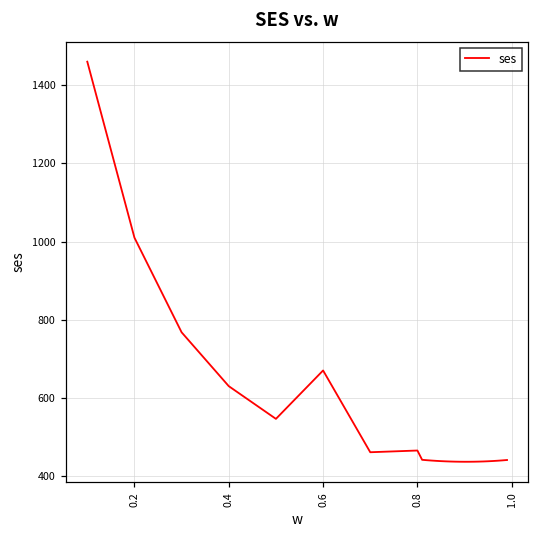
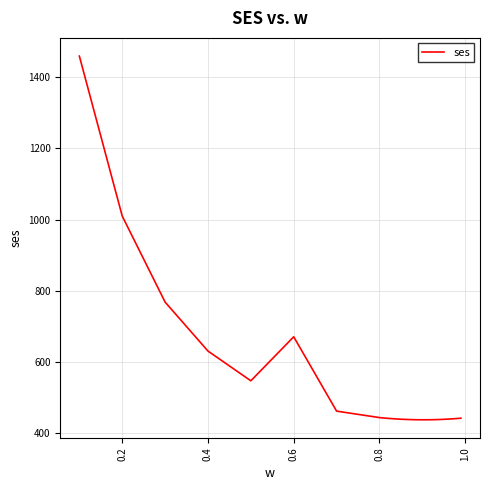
0.8: 470 -> 440
